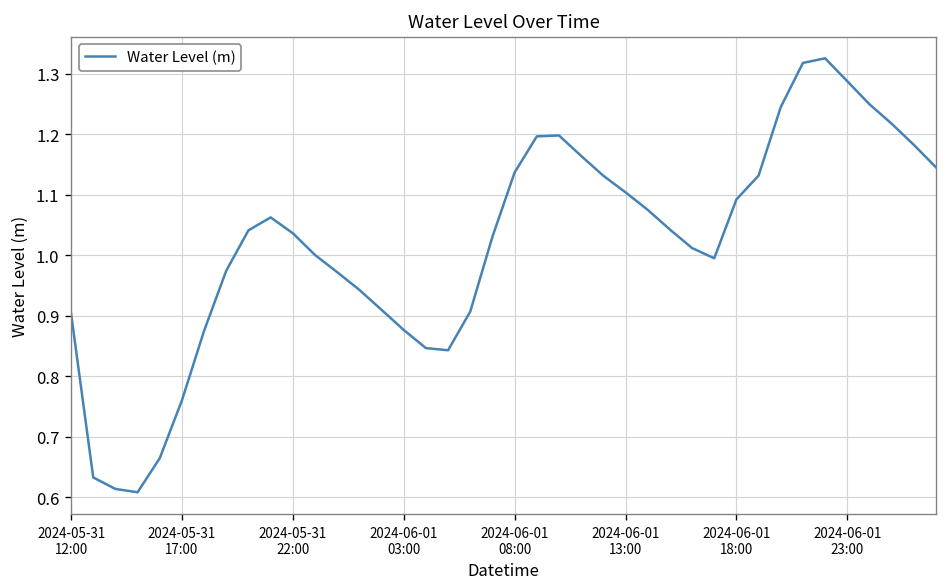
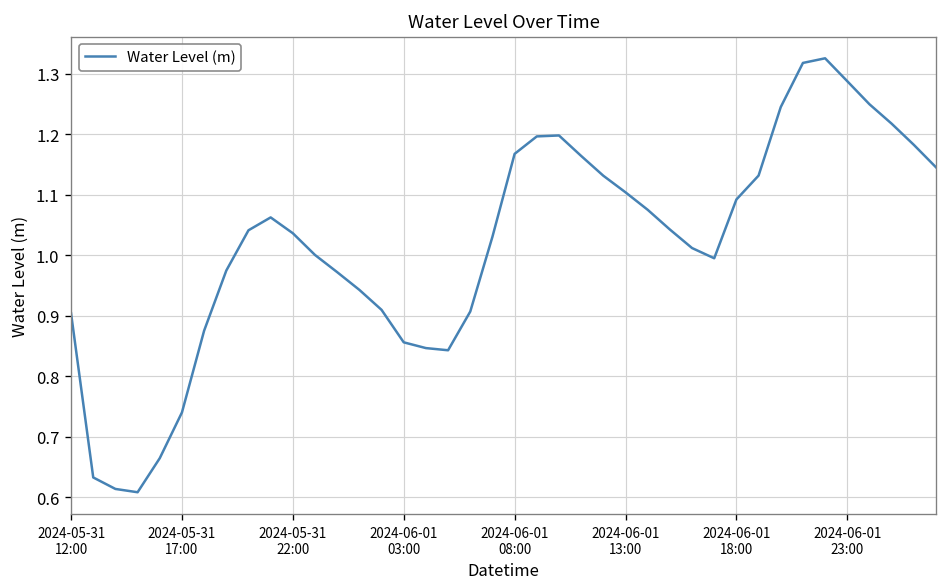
2024-05-31 17:00: 0.76 -> 0.74
2024-06-01 03:00: 0.88 -> 0.86
2024-06-01 08:00: 1.14 -> 1.17
